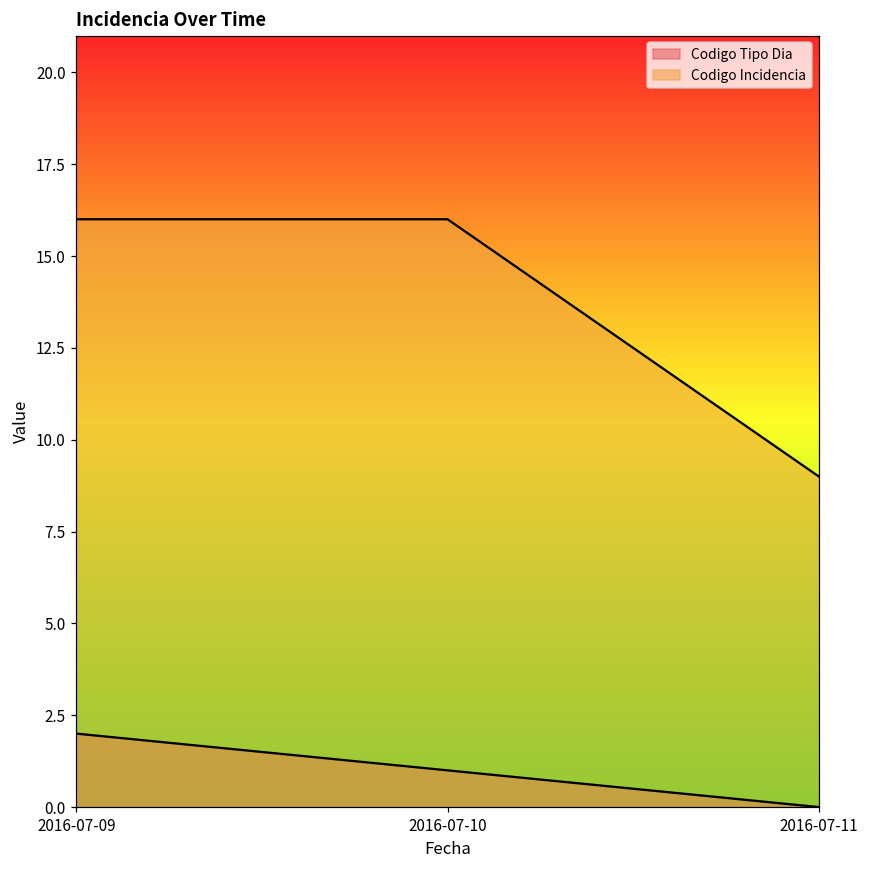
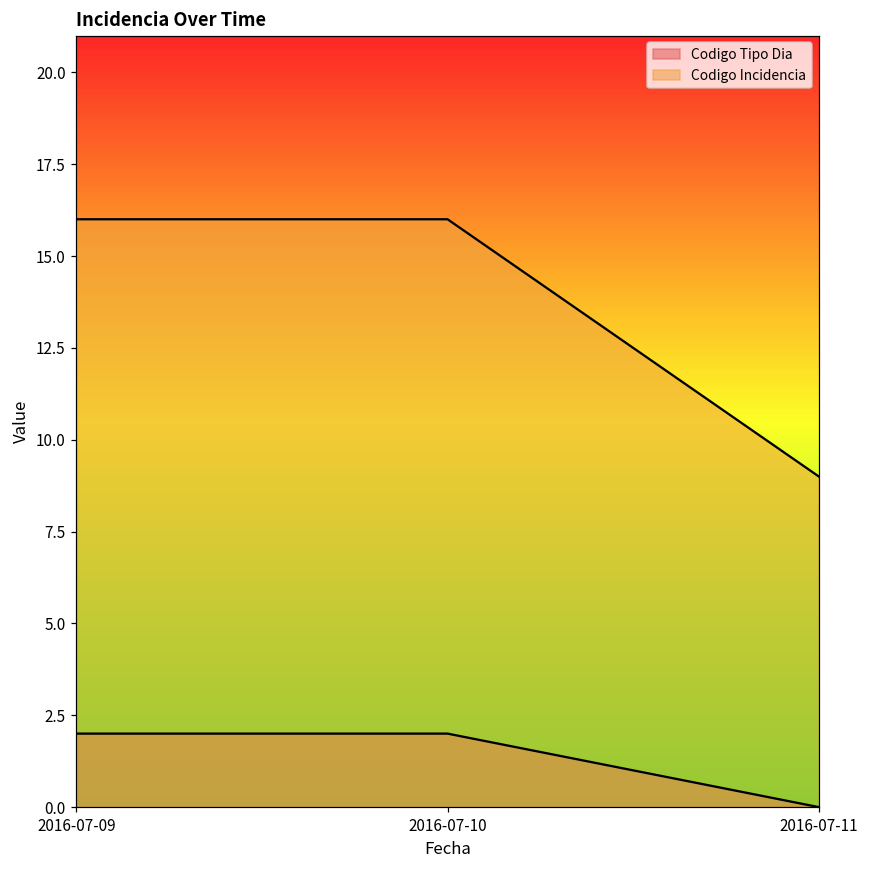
Codigo Tipo Dia, 2016-07-10: 1 -> 2
